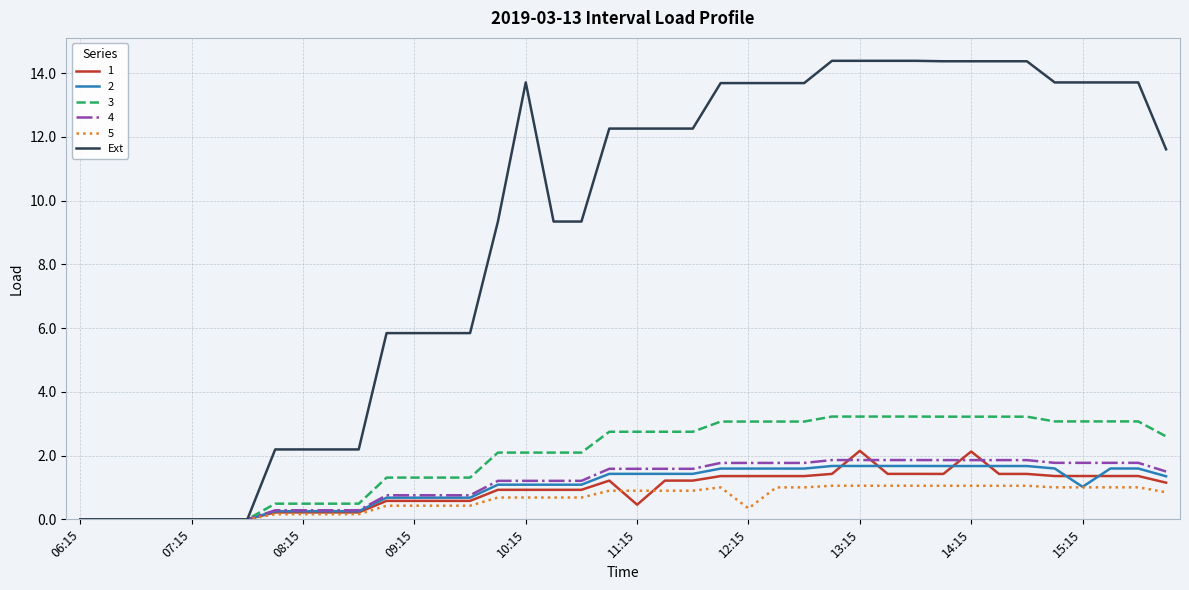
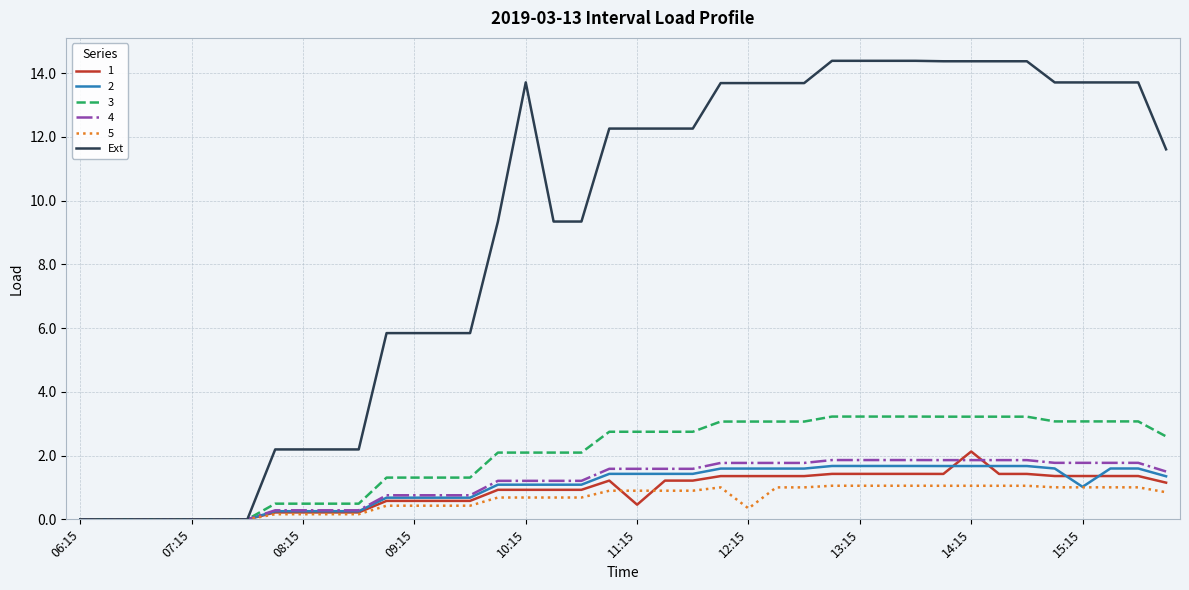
1, 13:15: 2.1 -> 1.4
